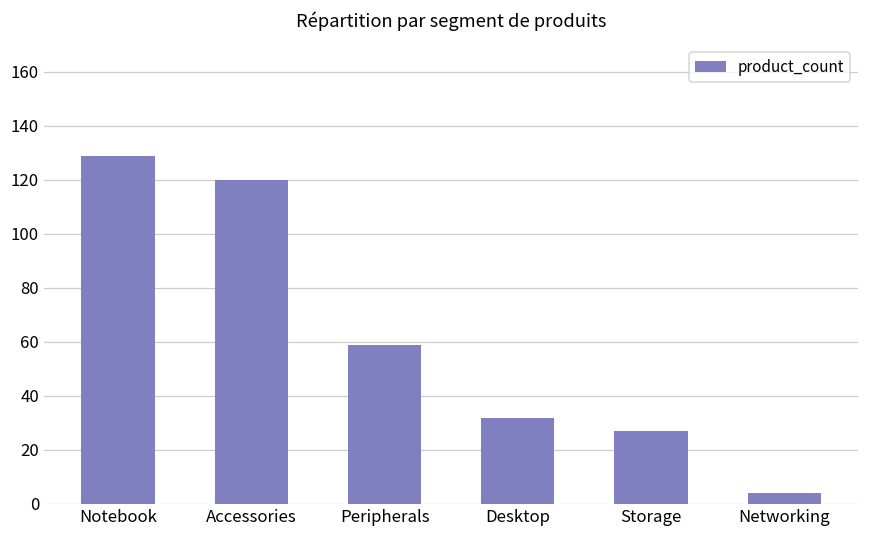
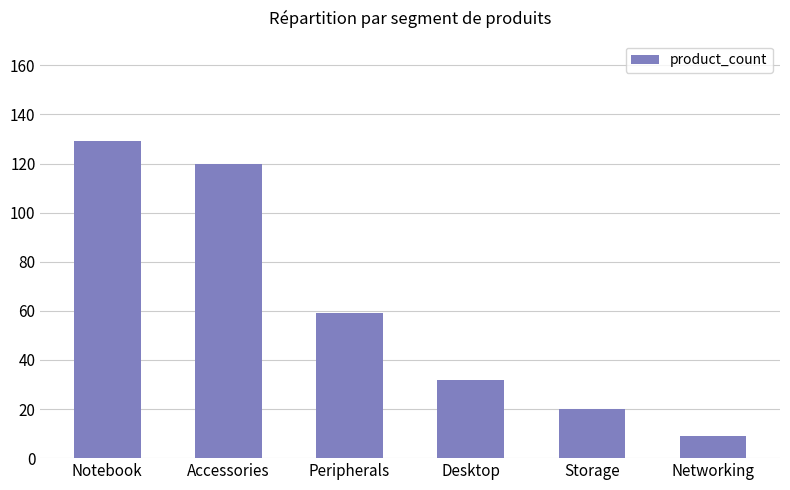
Storage: 27 -> 20
Networking: 4 -> 9
